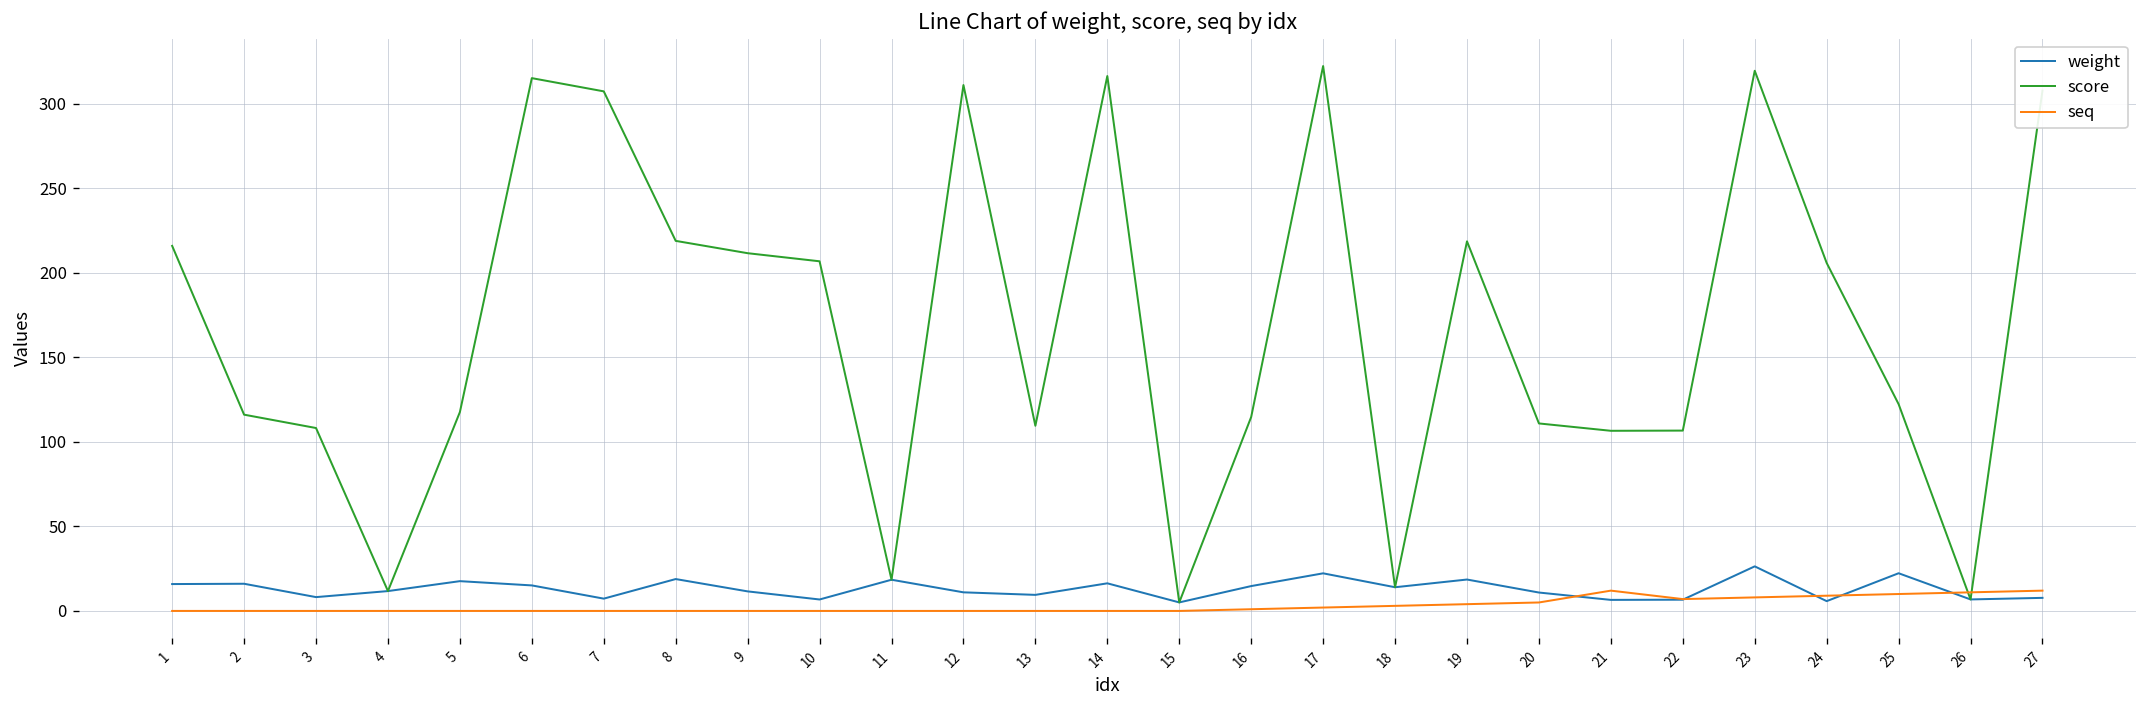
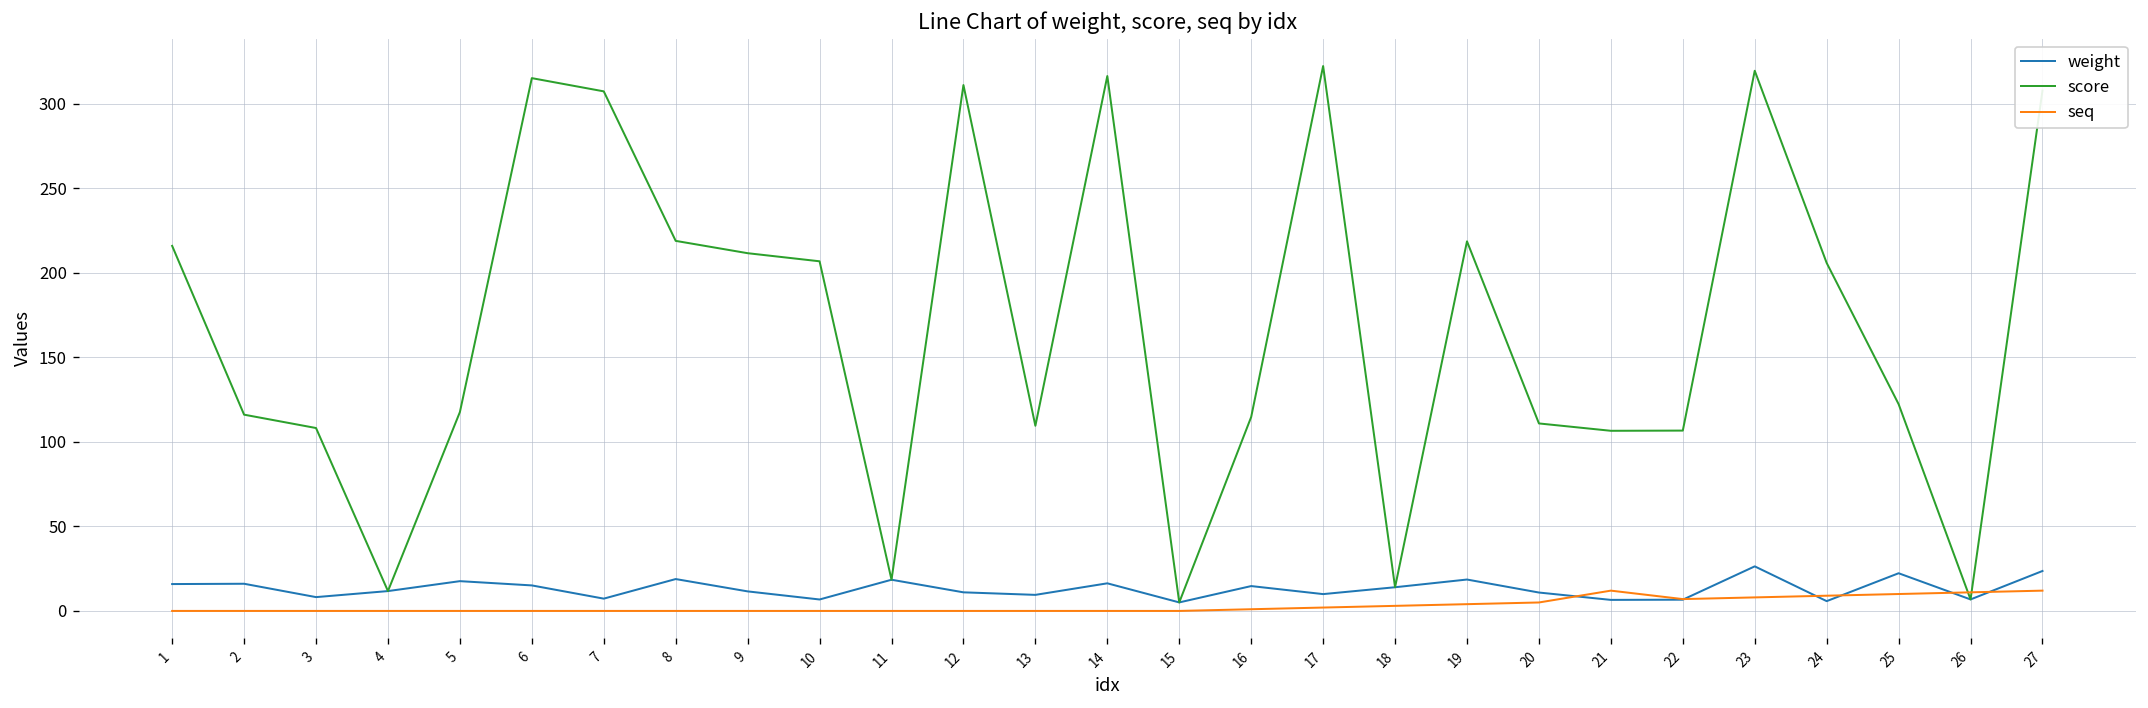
weight, 17: 22 -> 10
weight, 27: 8 -> 24
